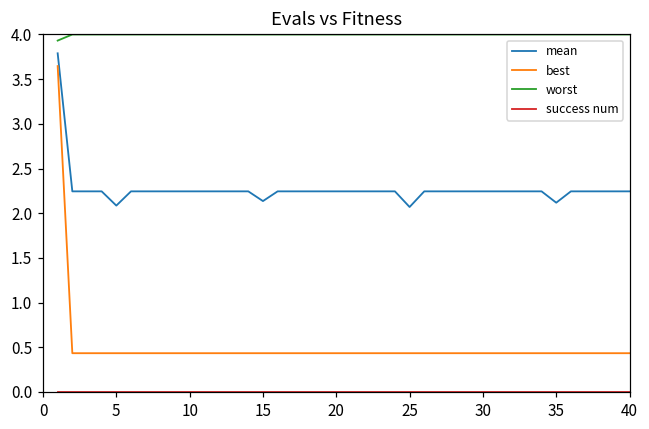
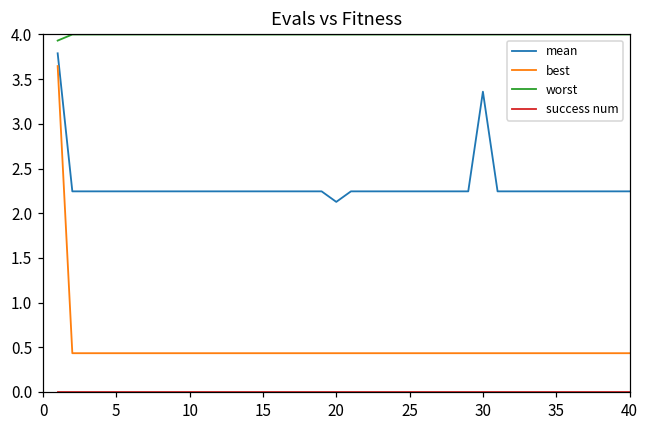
mean, 5: 2.1 -> 2.2
mean, 15: 2.1 -> 2.2
mean, 20: 2.2 -> 2.1
mean, 25: 2.1 -> 2.2
mean, 30: 2.2 -> 3.4
mean, 35: 2.1 -> 2.2
